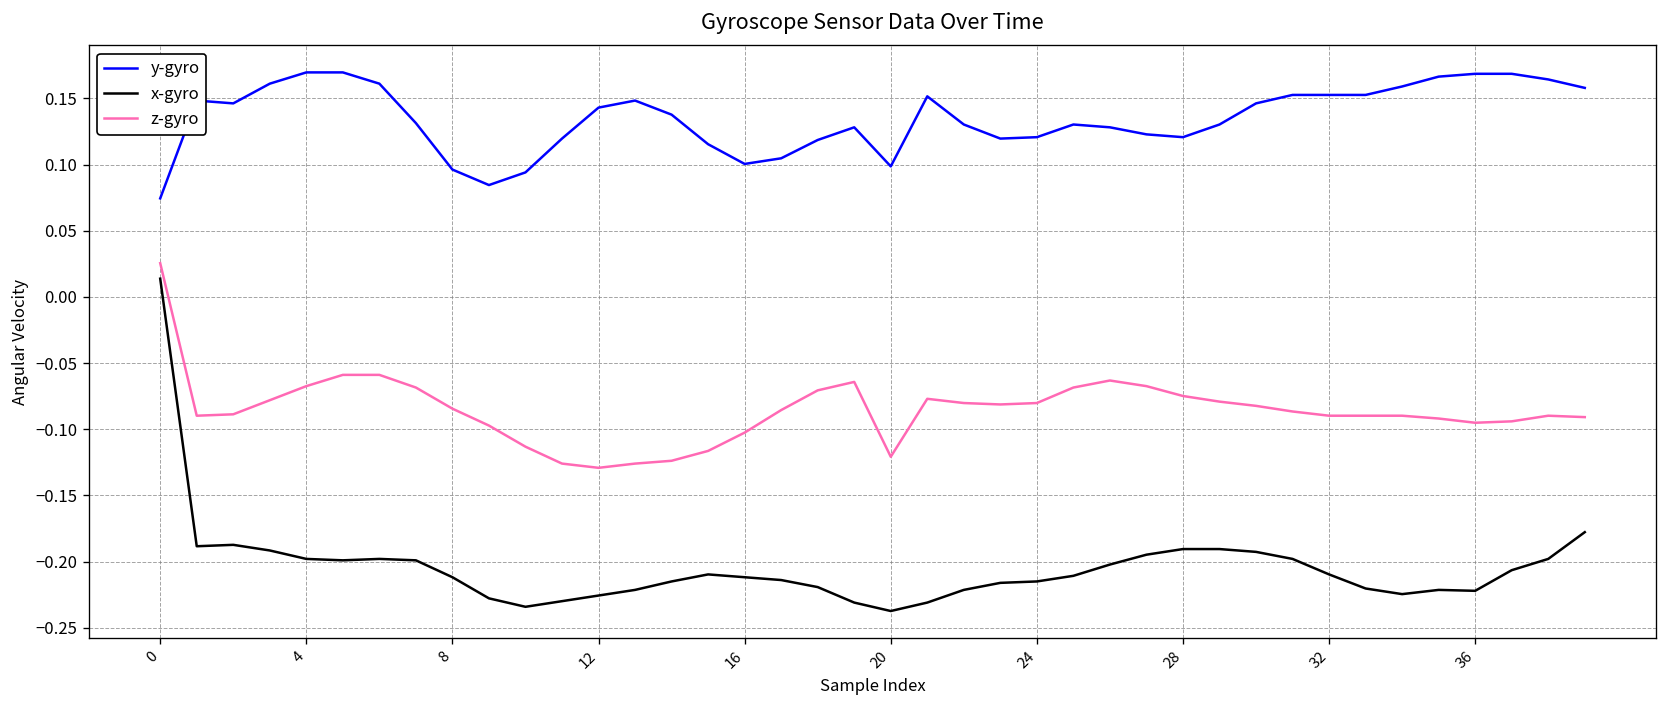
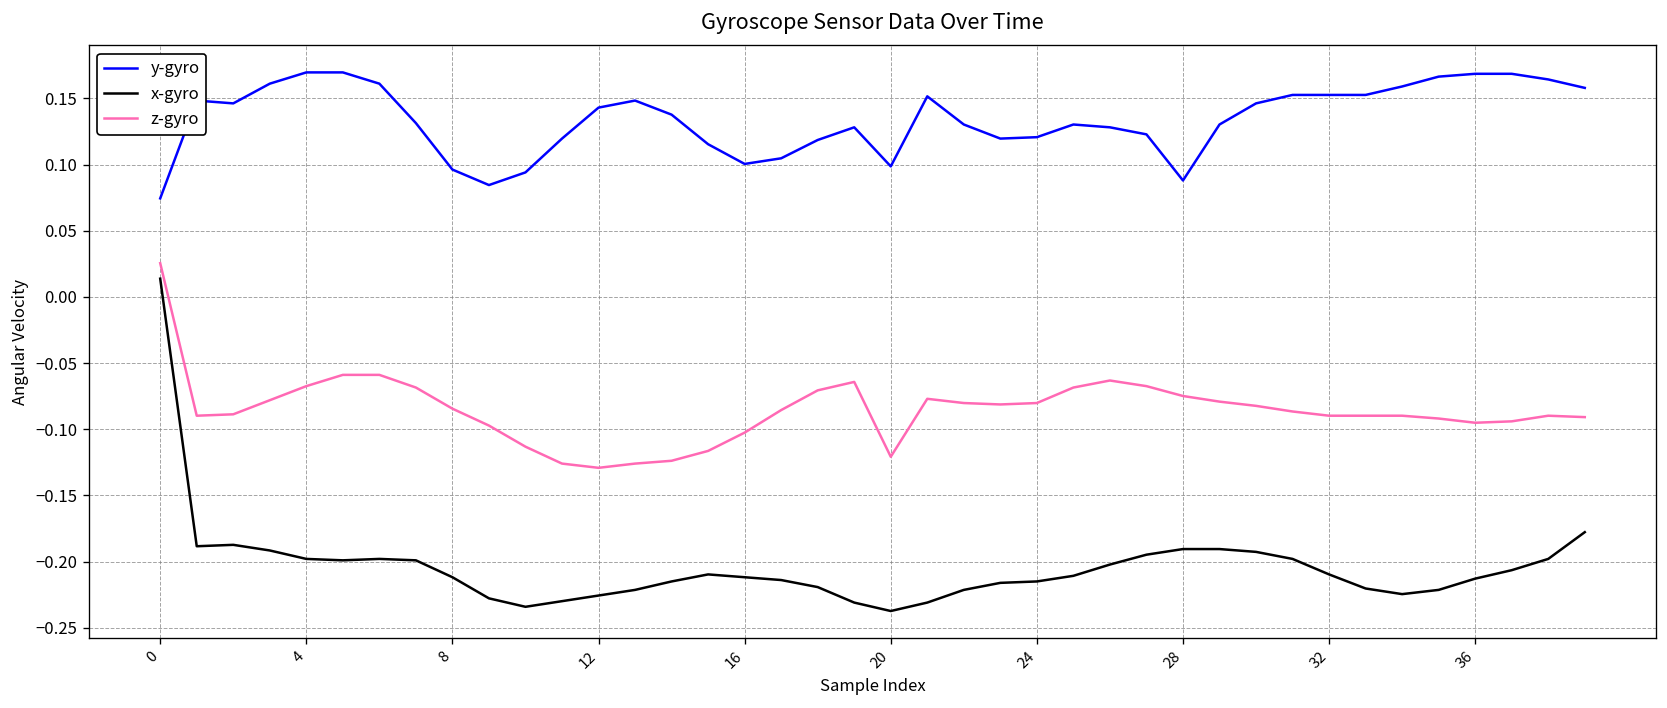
y-gyro, 28: 0.121 -> 0.088
x-gyro, 36: -0.222 -> -0.213
